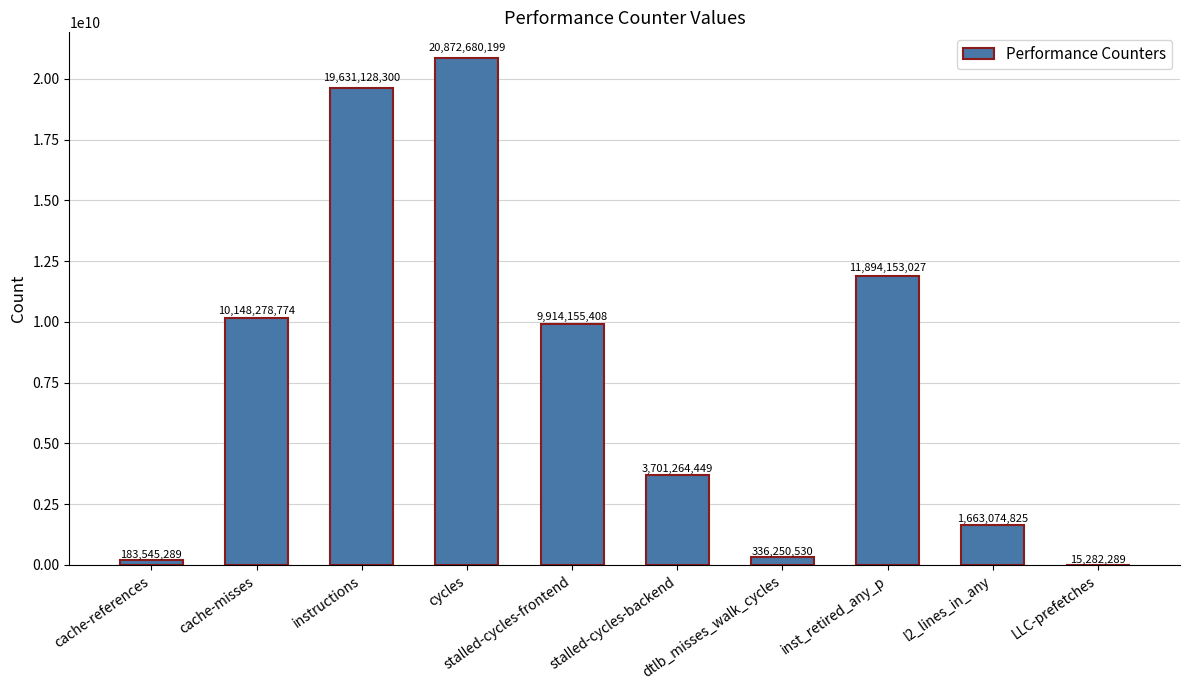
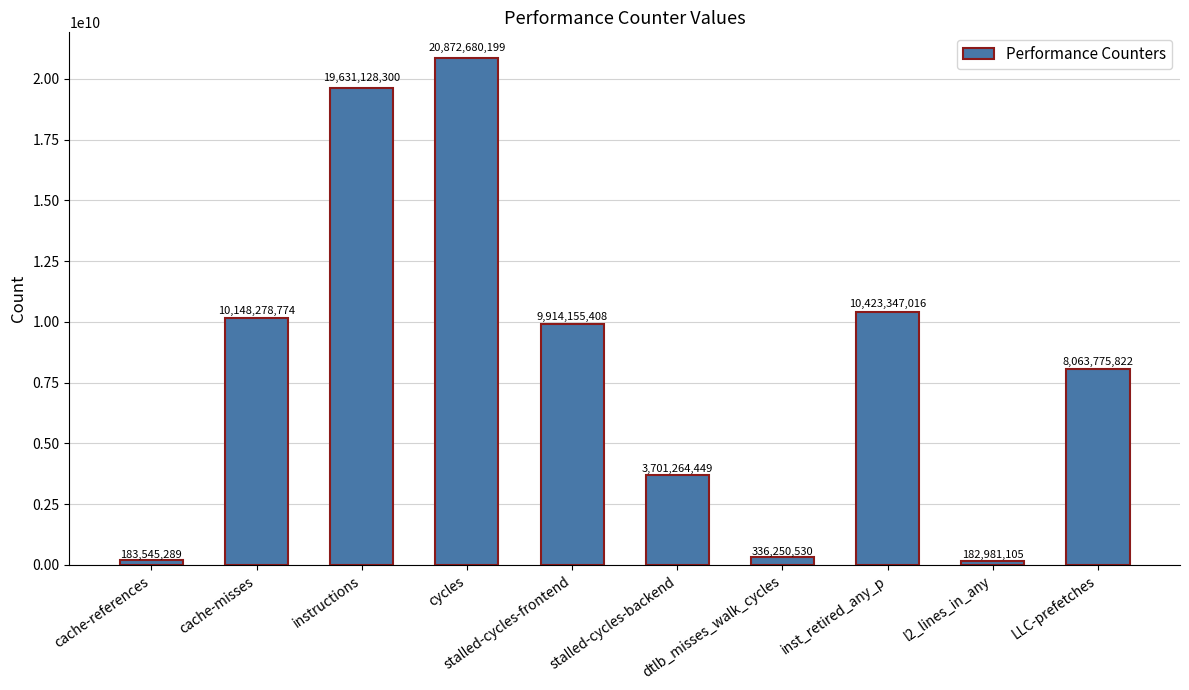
inst_retired_any_p: 11,894,153,027 -> 10,423,347,016
l2_lines_in_any: 1,663,074,825 -> 182,981,105
LLC-prefetches: 15,282,289 -> 8,063,775,822
